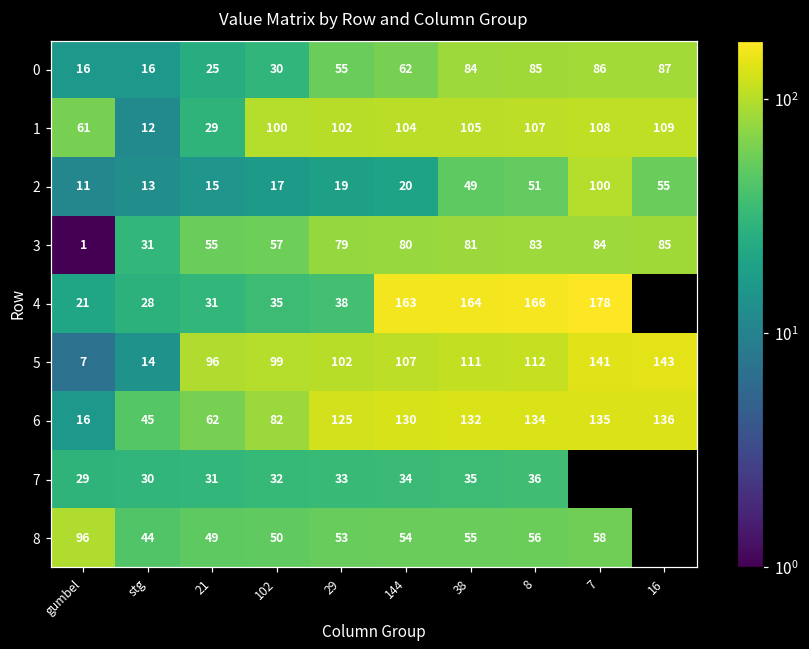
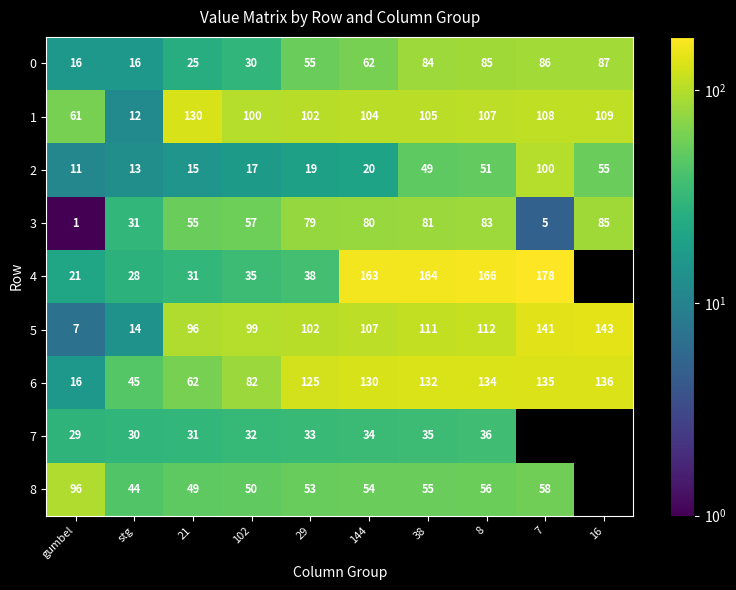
1, 21: 29 -> 130
3, 7: 84 -> 5
